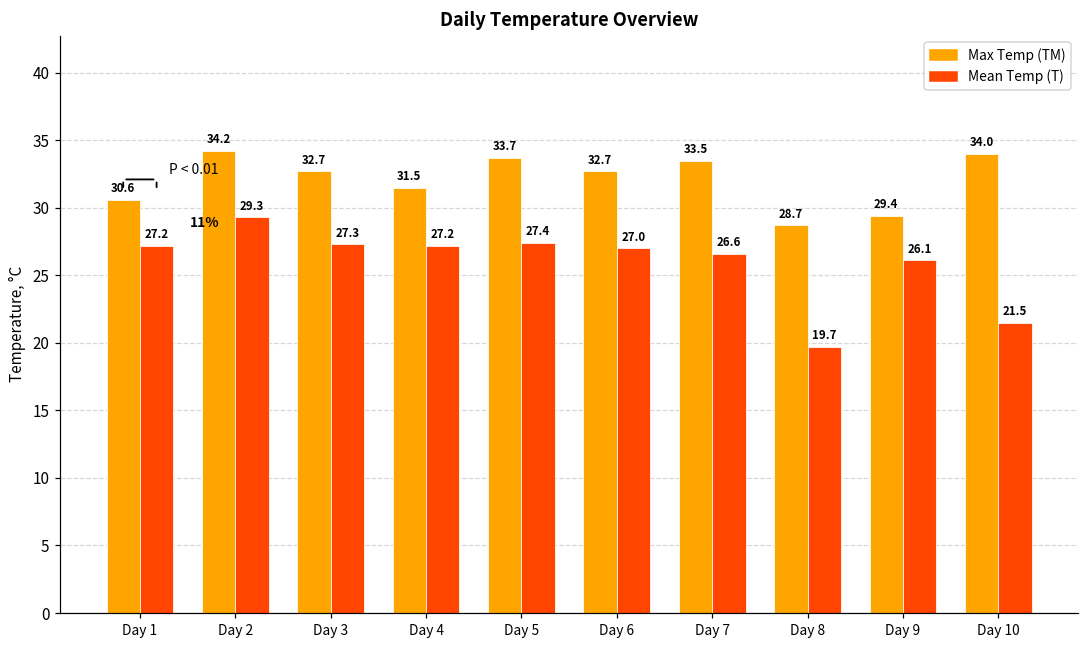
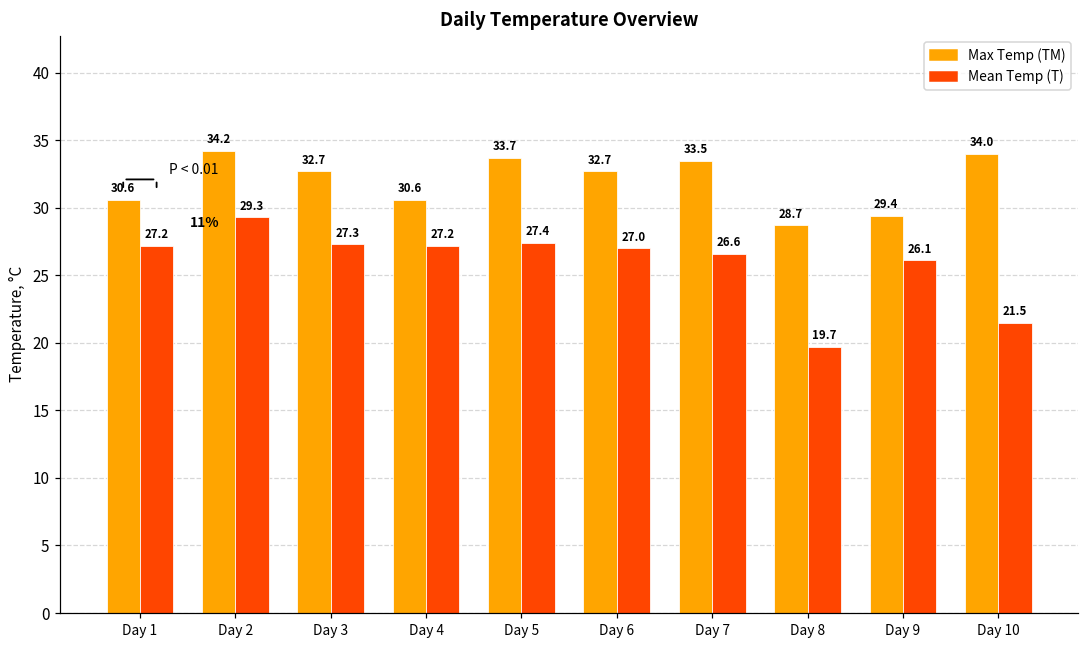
Max Temp (TM), Day 4: 31.5 -> 30.6
